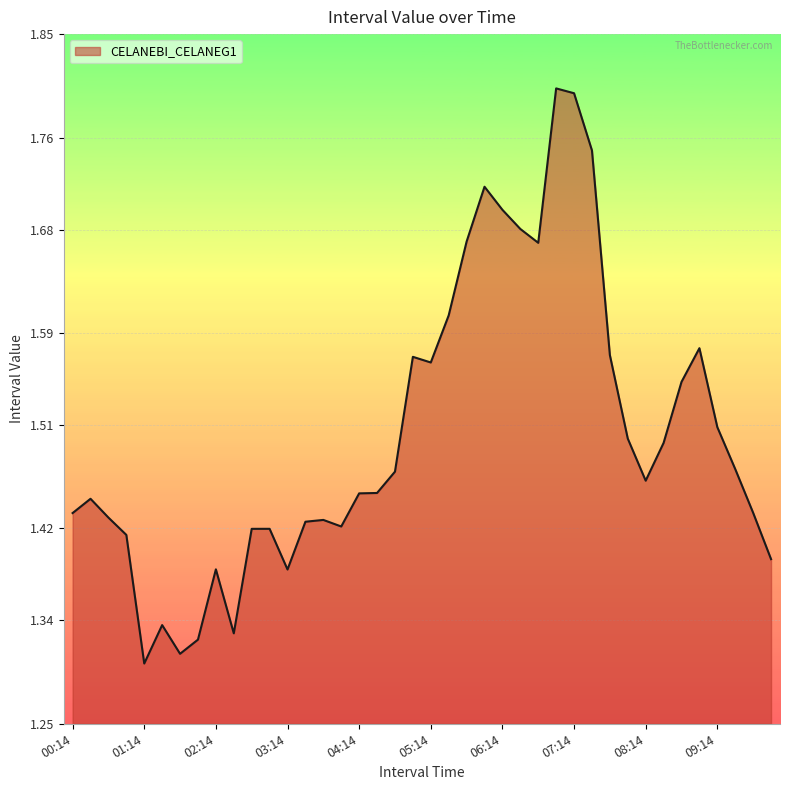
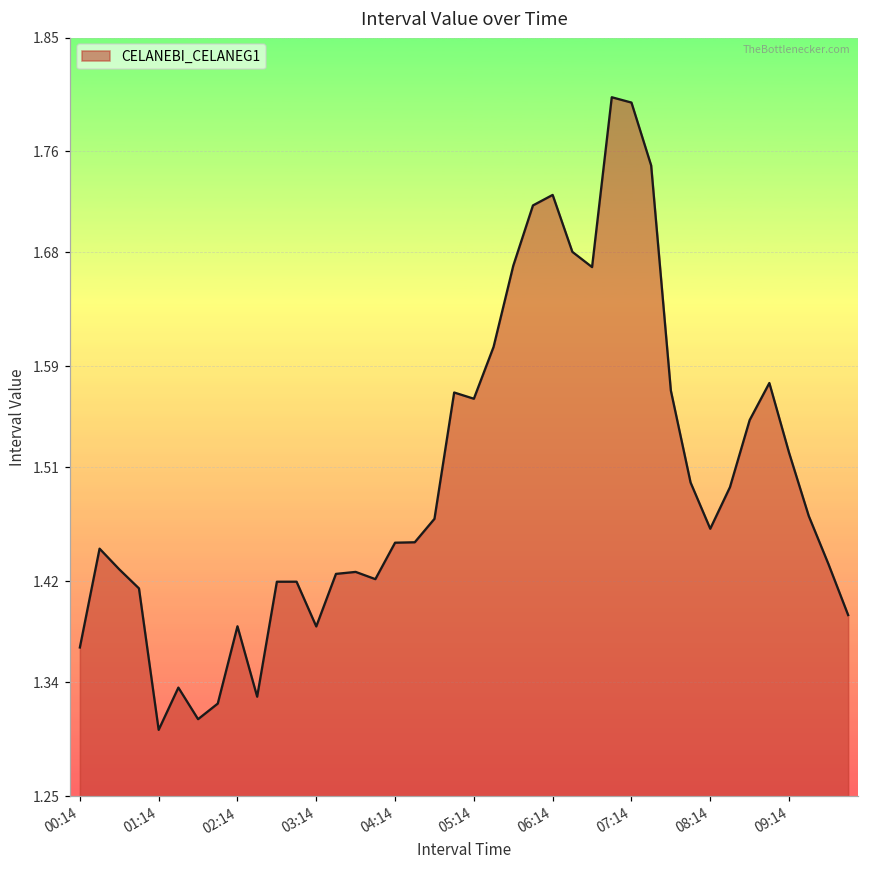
00:14: 1.433 -> 1.368
06:14: 1.697 -> 1.726
09:14: 1.508 -> 1.522
